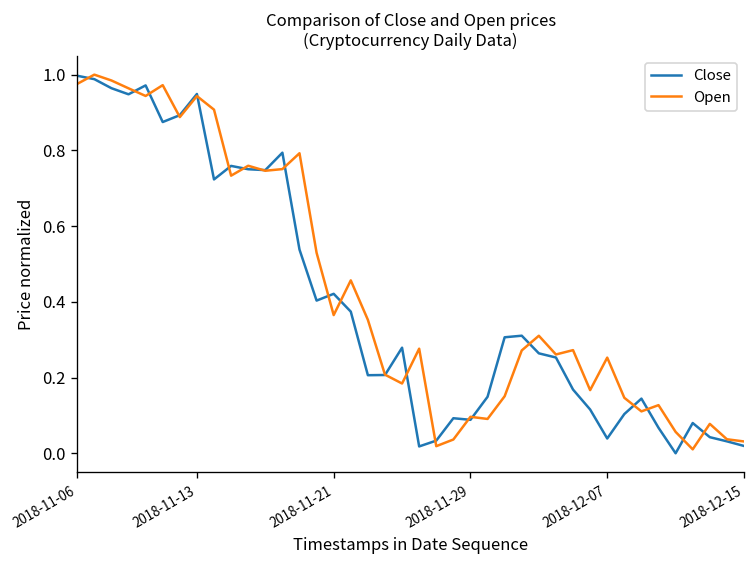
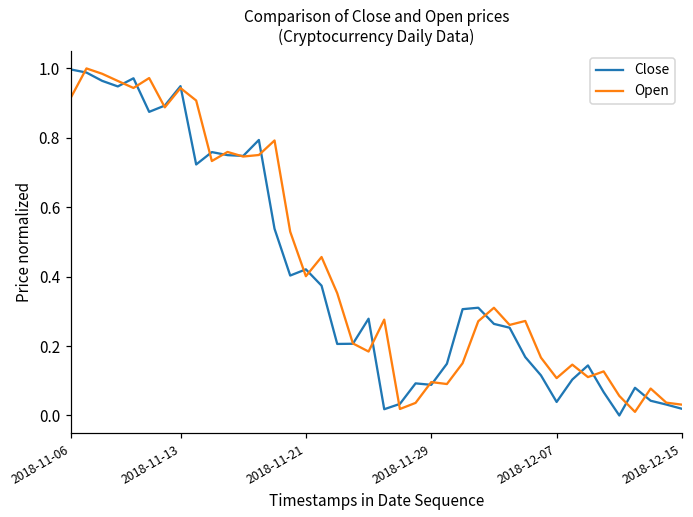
Open, 2018-11-06: 0.98 -> 0.92
Open, 2018-11-21: 0.36 -> 0.40
Open, 2018-12-07: 0.25 -> 0.11
